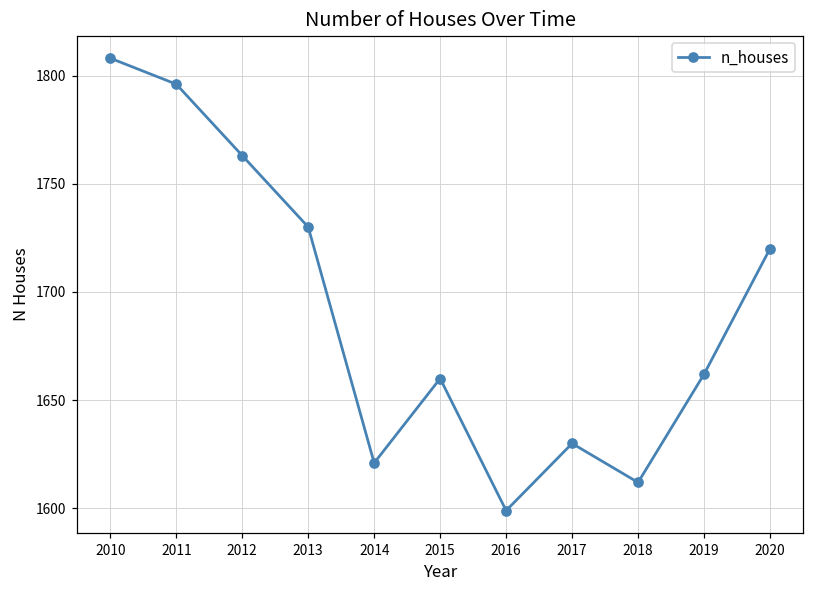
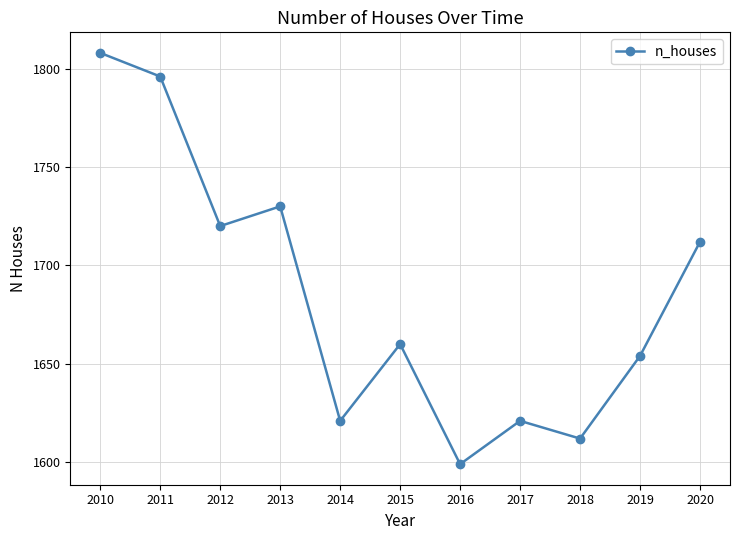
2012: 1763 -> 1720
2017: 1630 -> 1621
2019: 1662 -> 1654
2020: 1720 -> 1712
